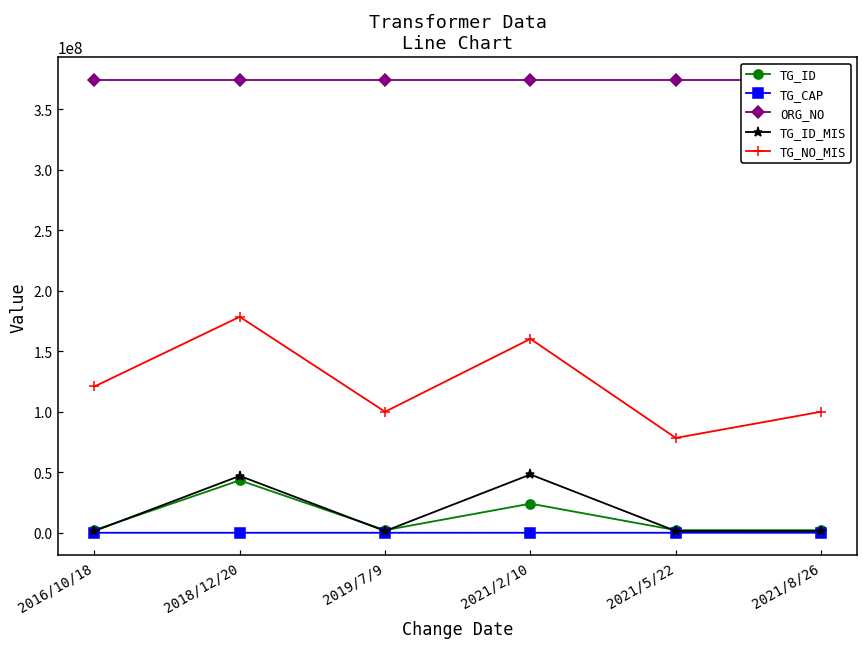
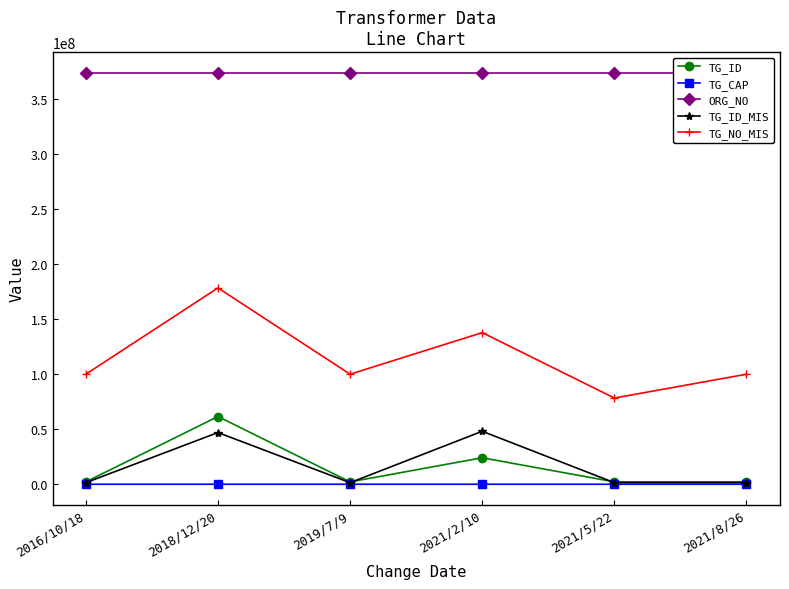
TG_NO_MIS, 2016/10/18: 121000000 -> 100000000
TG_ID, 2018/12/20: 43000000 -> 62000000
TG_NO_MIS, 2021/2/10: 160000000 -> 138000000
